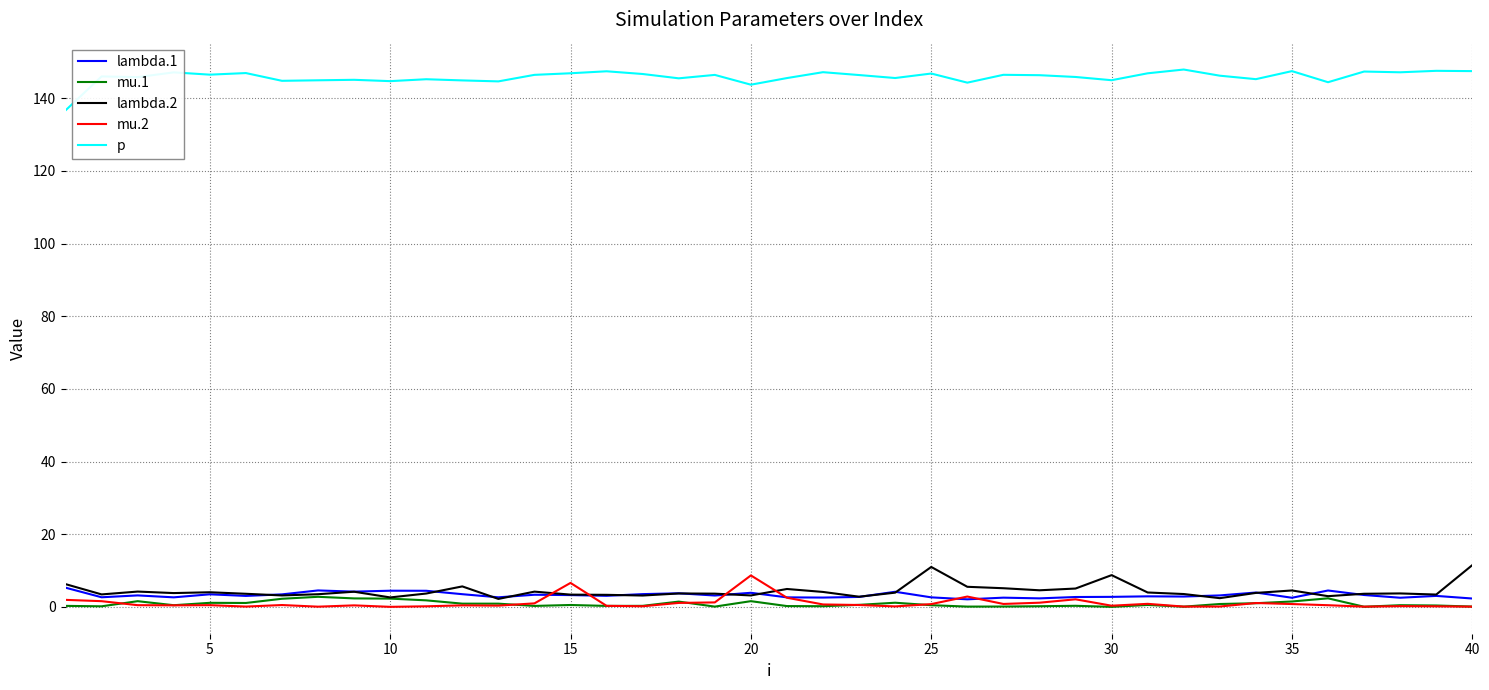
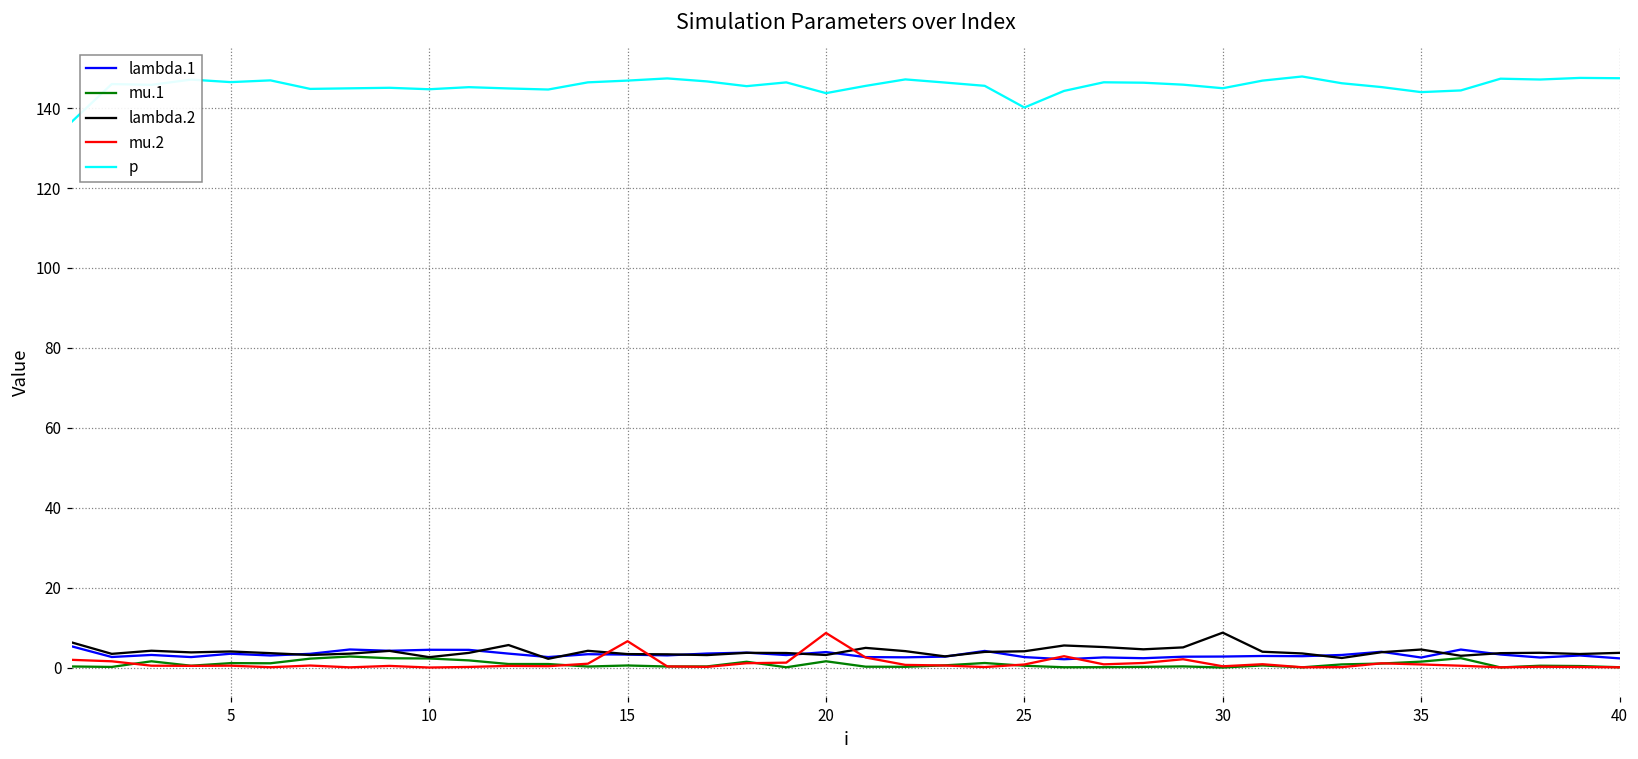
lambda.2, 25: 11 -> 4
p, 25: 147 -> 140
p, 35: 147 -> 144
lambda.2, 40: 11 -> 4
